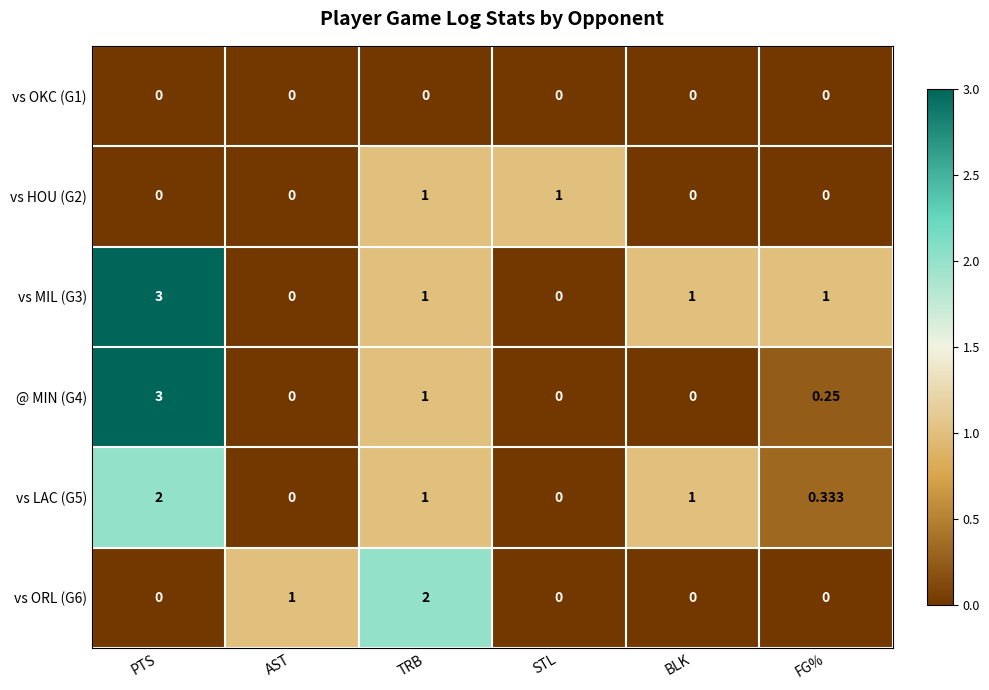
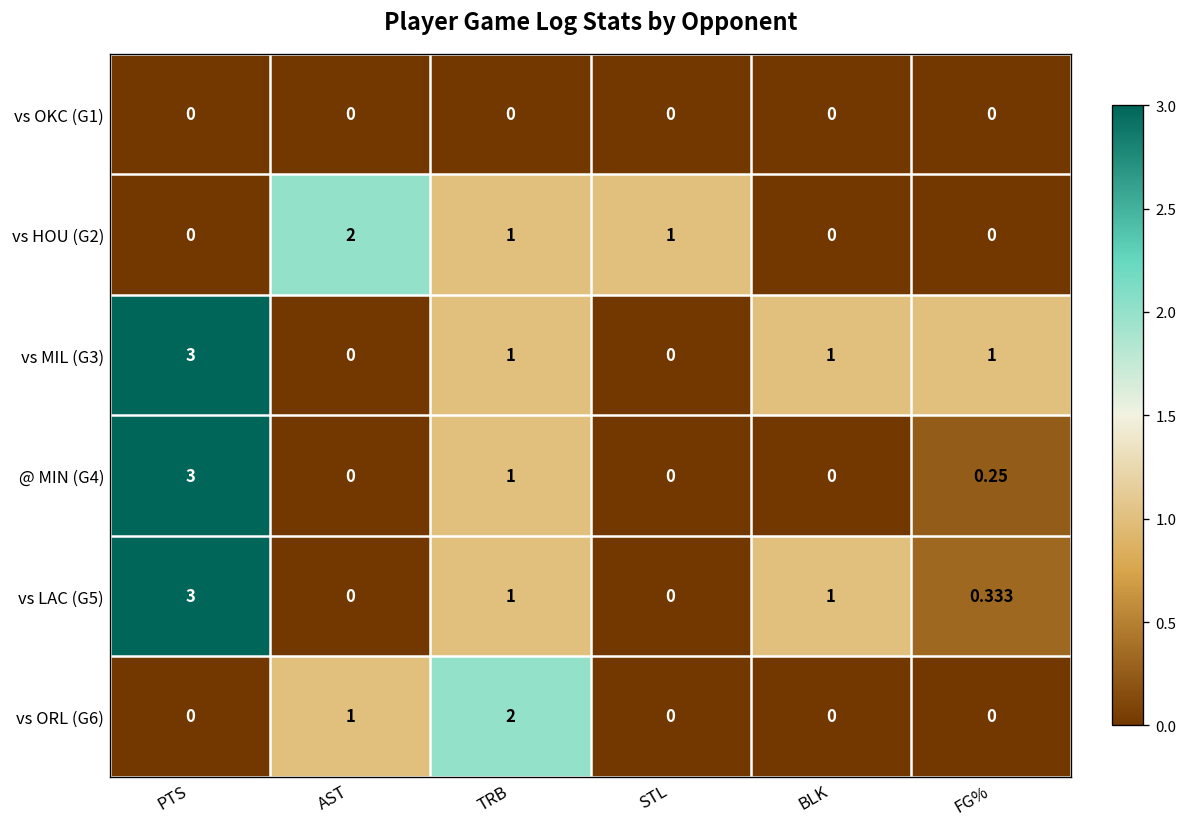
vs HOU (G2), AST: 0 -> 2
vs LAC (G5), PTS: 2 -> 3
